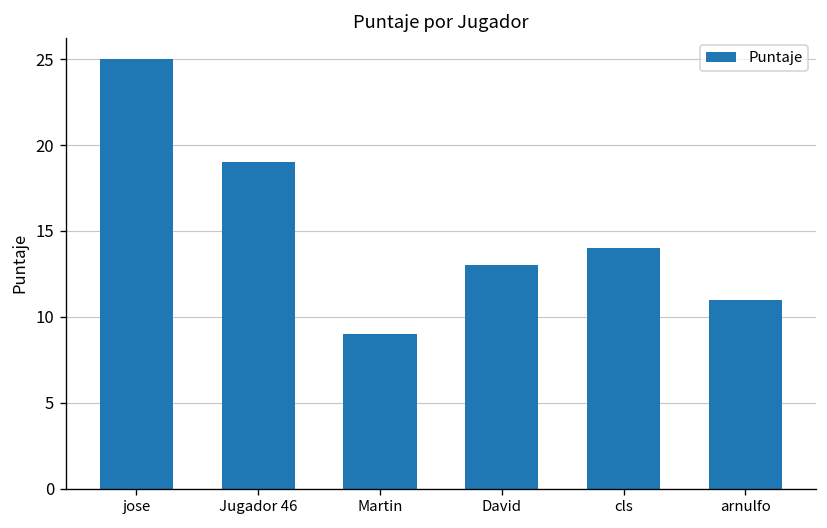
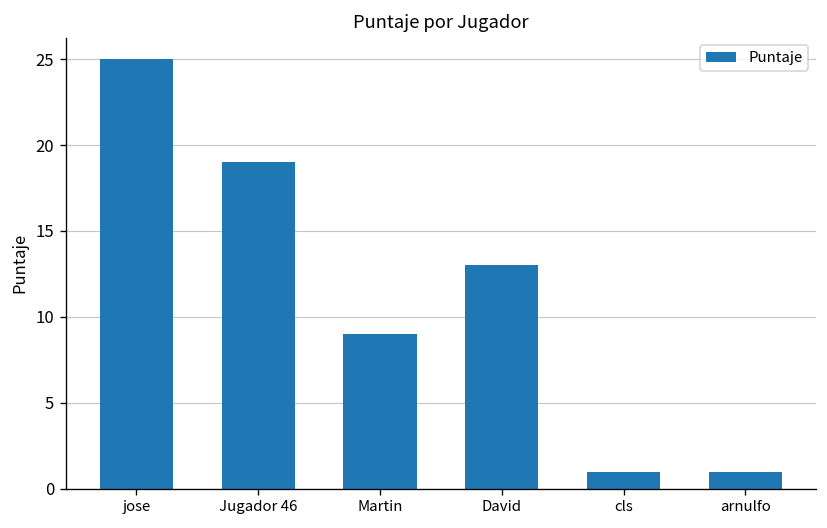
cls: 14 -> 1
arnulfo: 11 -> 1
